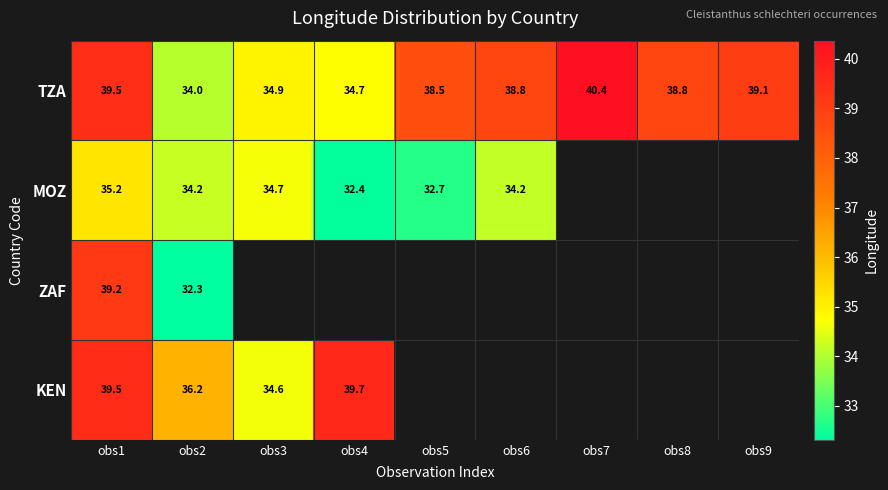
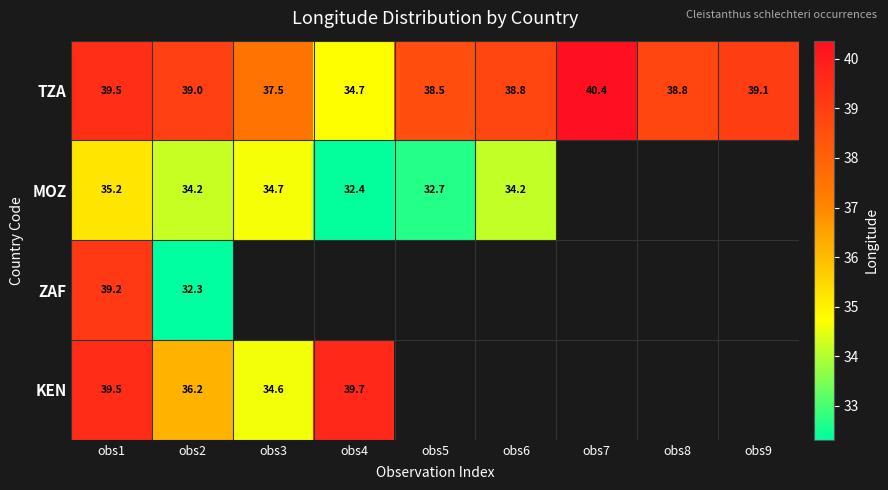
TZA, obs2: 34.0 -> 39.0
TZA, obs3: 34.9 -> 37.5
